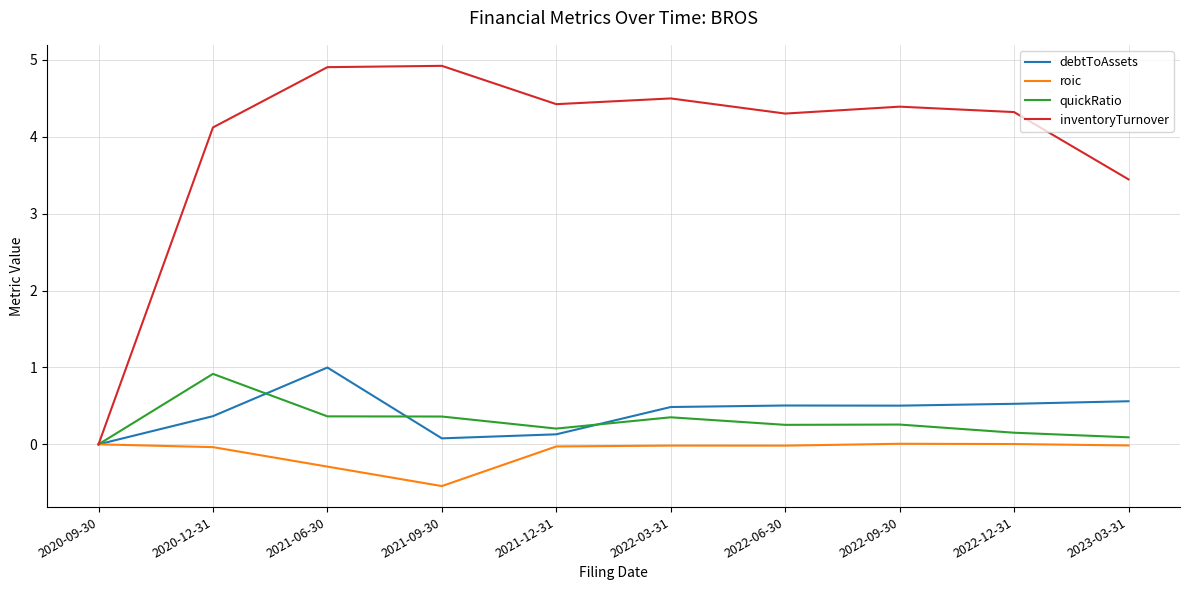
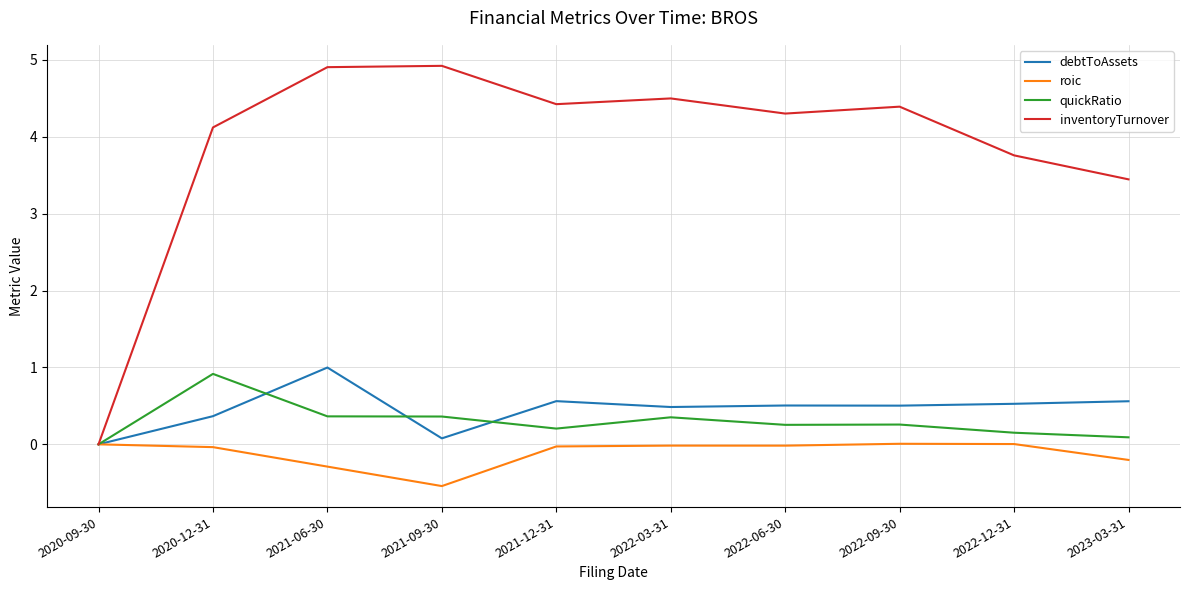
debtToAssets, 2021-12-31: 0.1 -> 0.6
inventoryTurnover, 2022-12-31: 4.3 -> 3.8
roic, 2023-03-31: 0.0 -> -0.2
